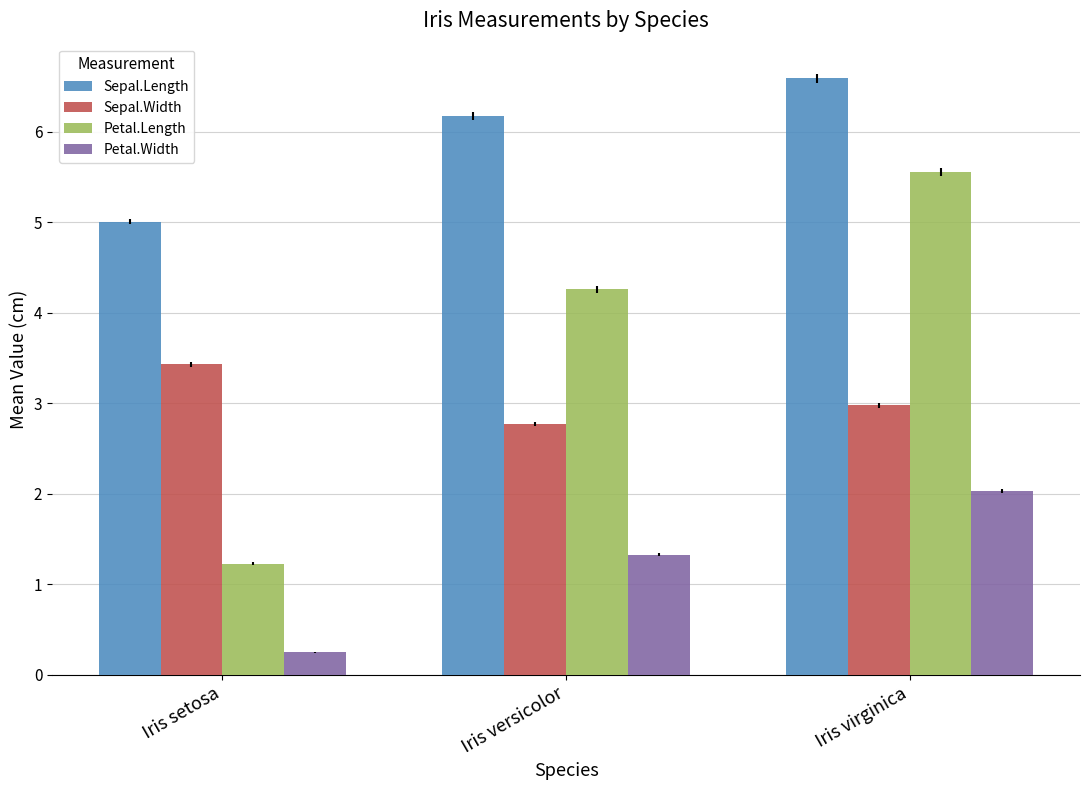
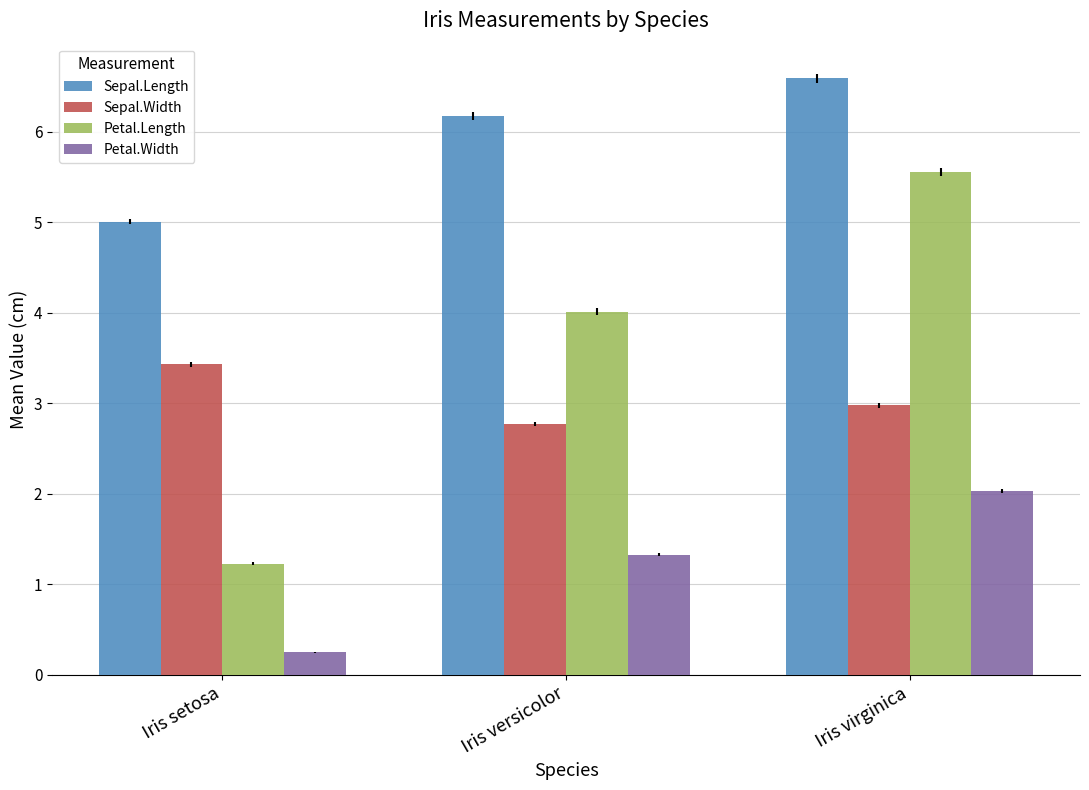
Petal.Length, Iris versicolor: 4.3 -> 4.0
